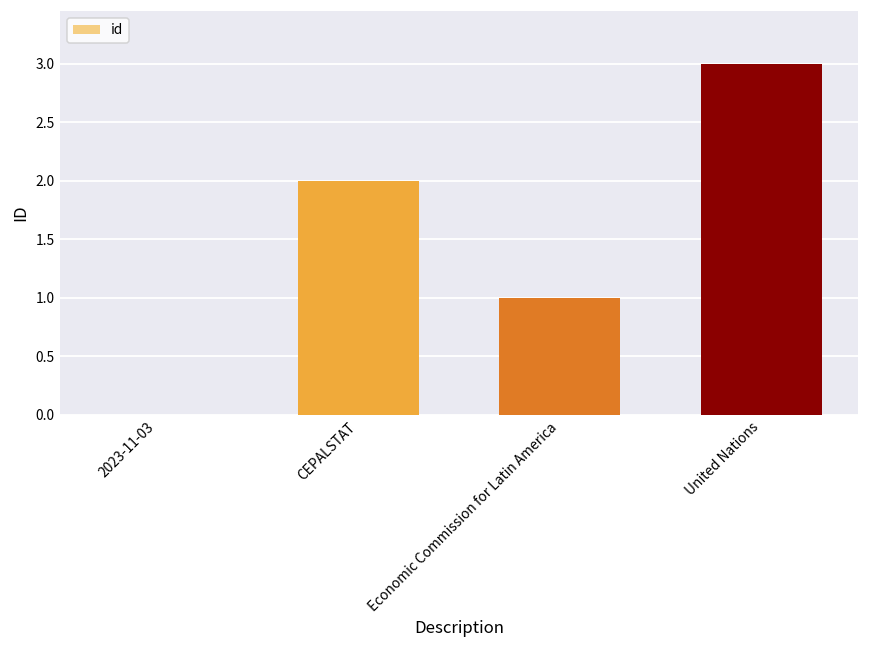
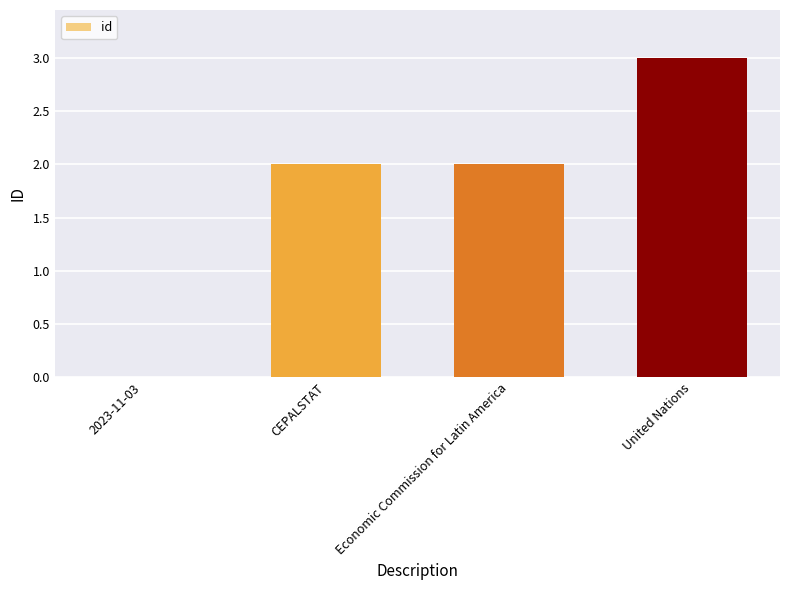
Economic Commission for Latin America: 1 -> 2
